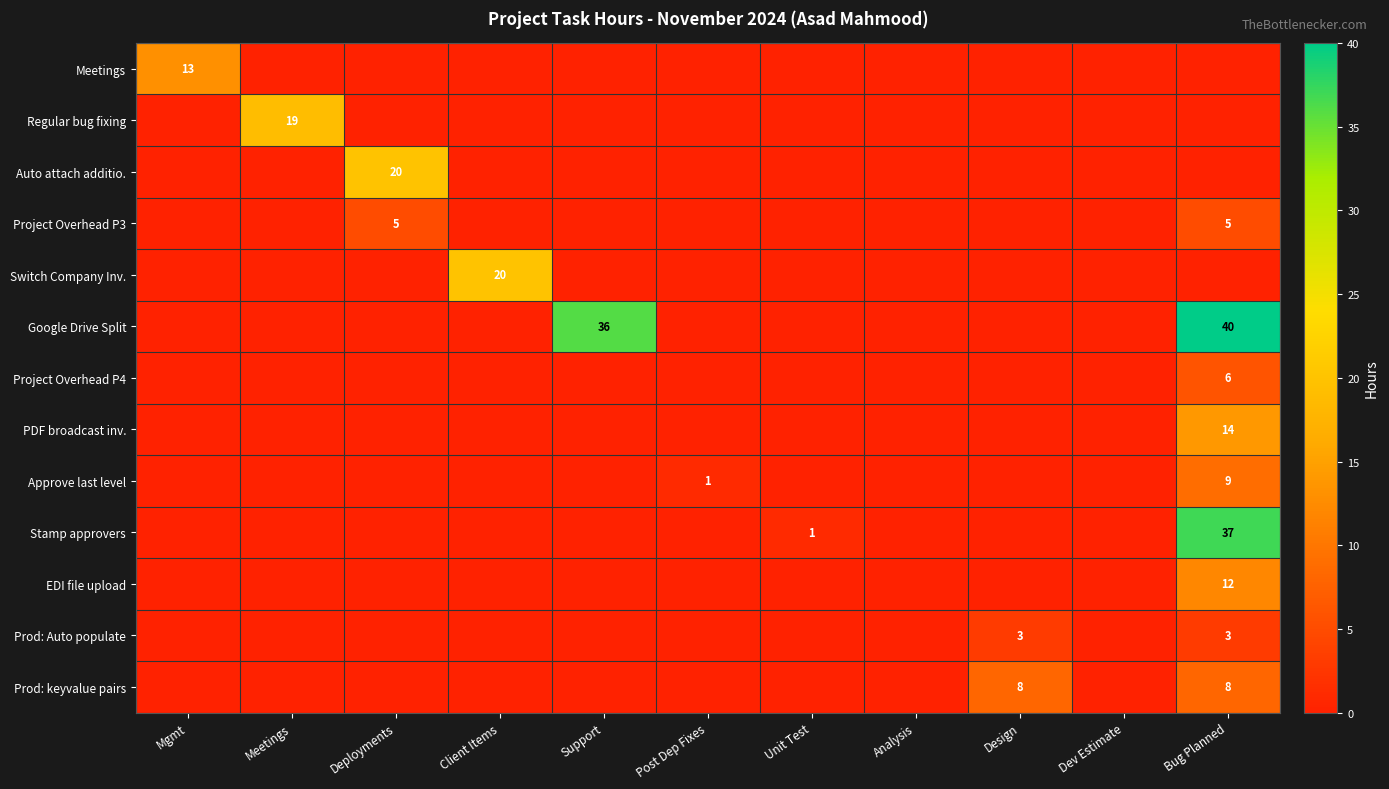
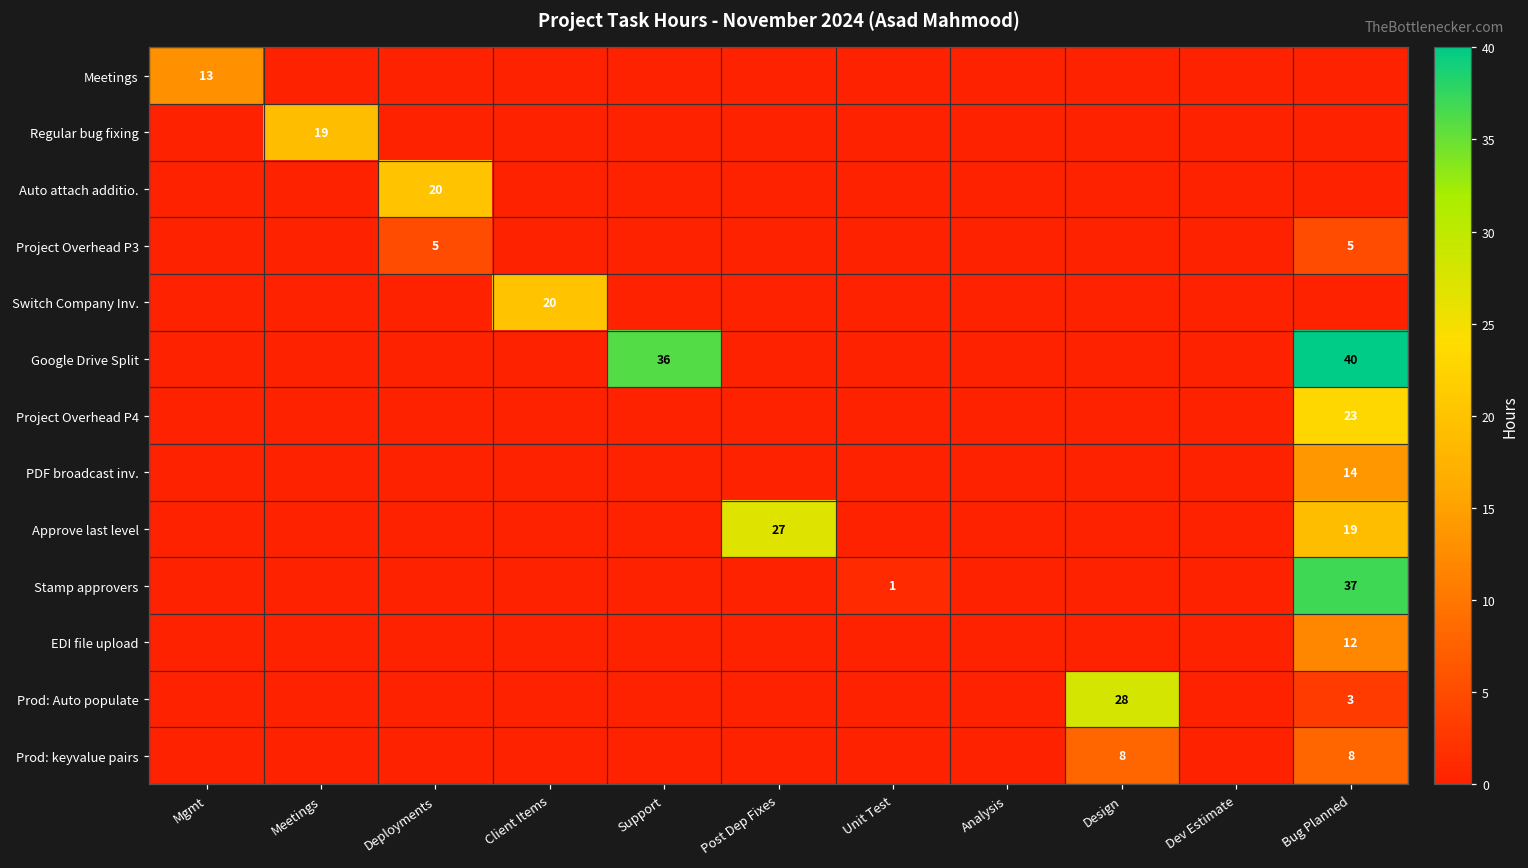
Project Overhead P4, Bug Planned: 6 -> 23
Approve last level, Post Dep Fixes: 1 -> 27
Approve last level, Bug Planned: 9 -> 19
Prod: Auto populate, Design: 3 -> 28
